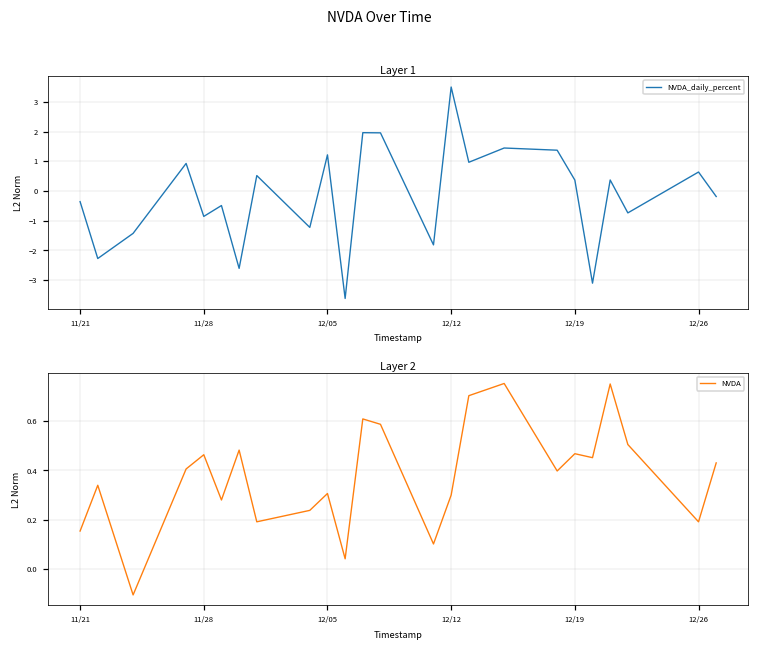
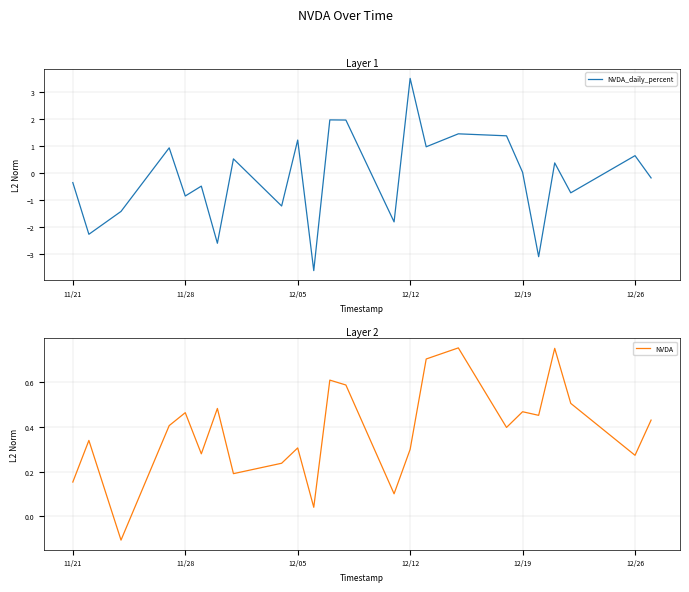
Layer 1, 12/19: 0.4 -> 0.0
Layer 2, 12/26: 0.19 -> 0.27
